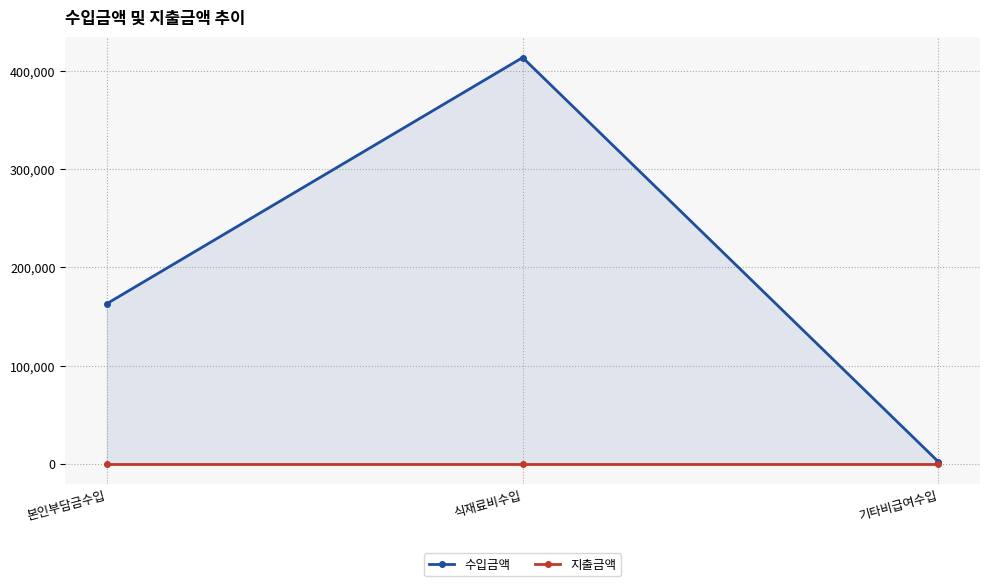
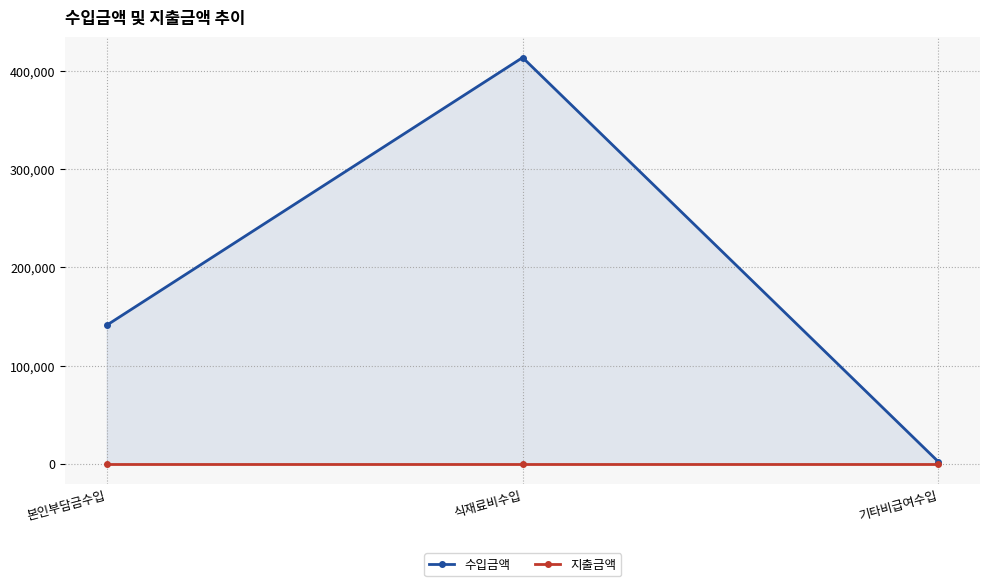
수입금액, 본인부담금수입: 160,000 -> 140,000
